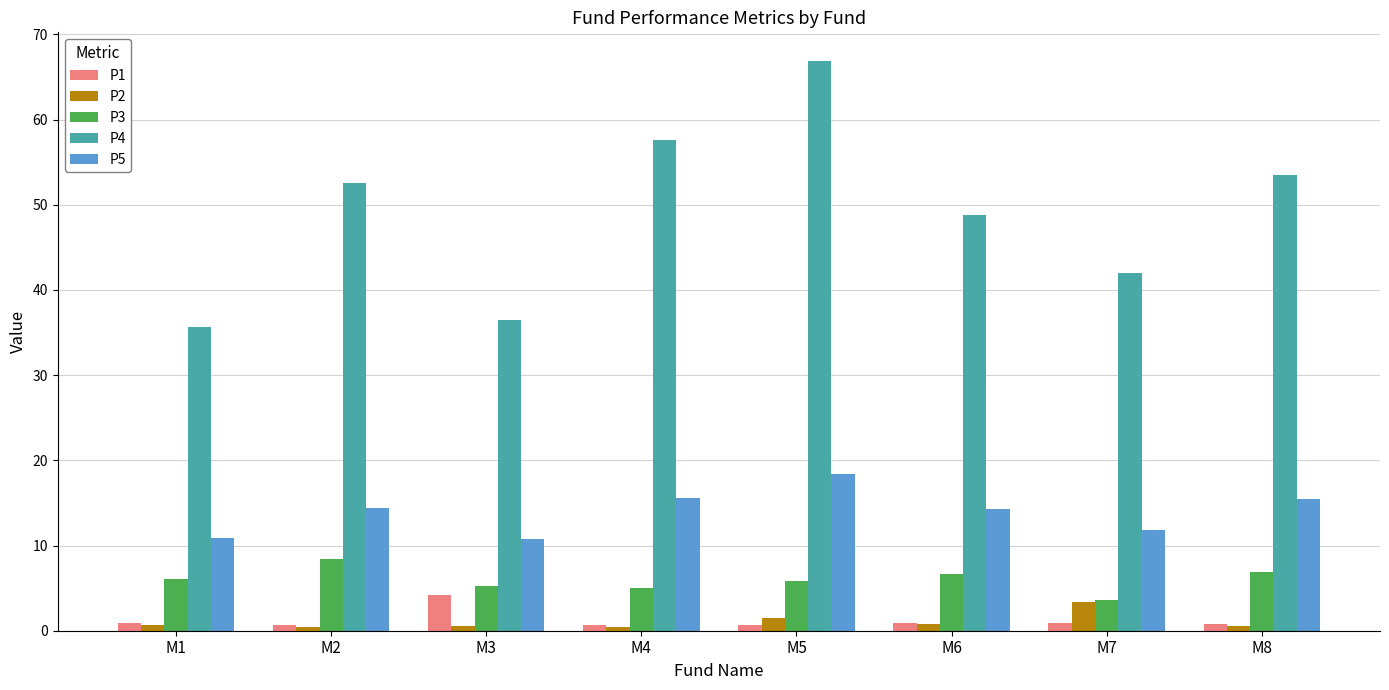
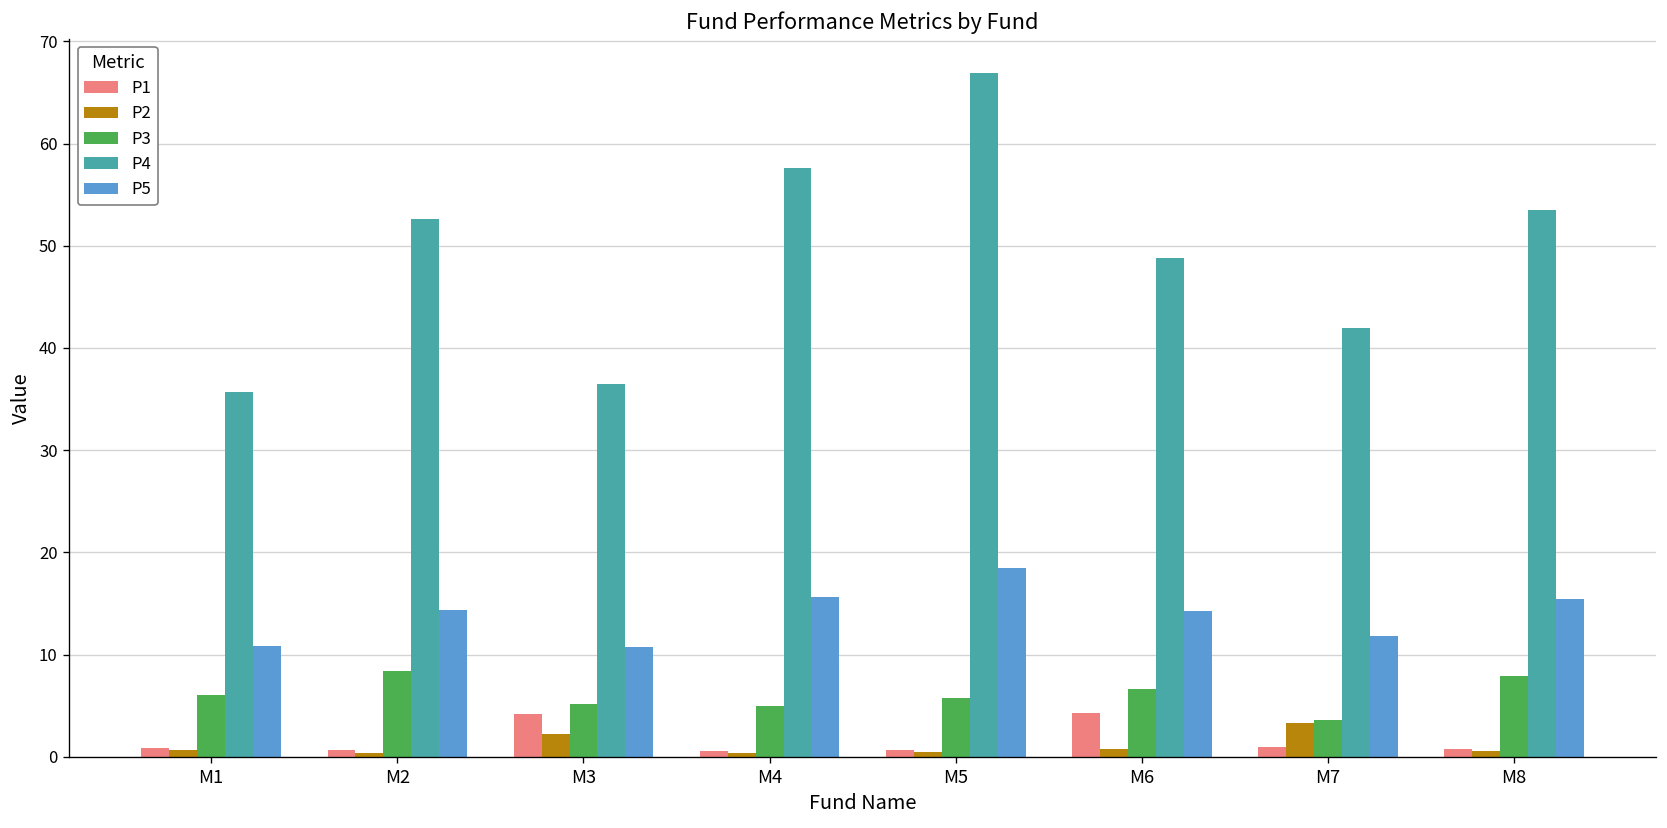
P2, M3: 1 -> 2
P2, M5: 1 -> 0
P1, M6: 1 -> 4
P3, M8: 7 -> 8
